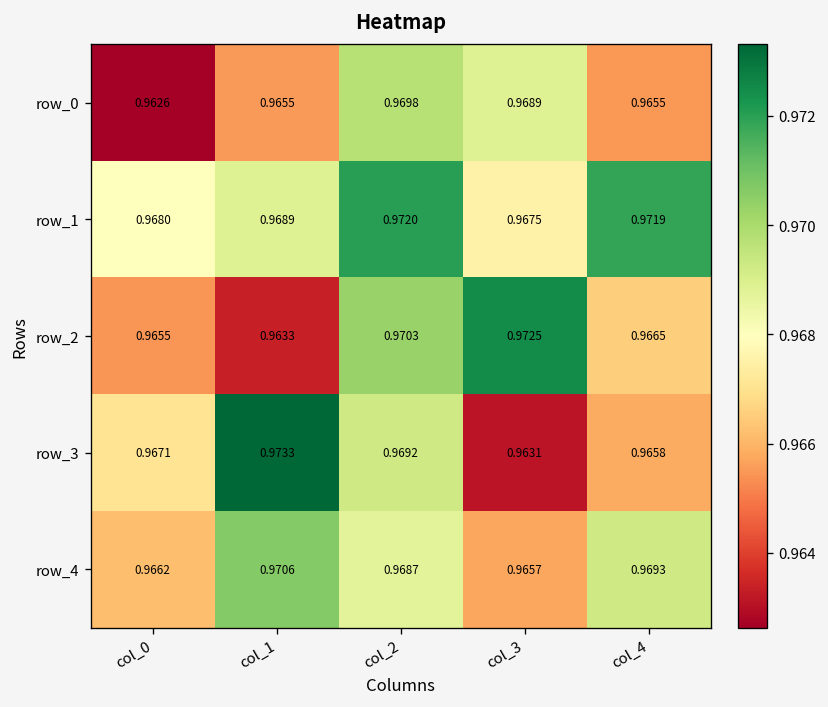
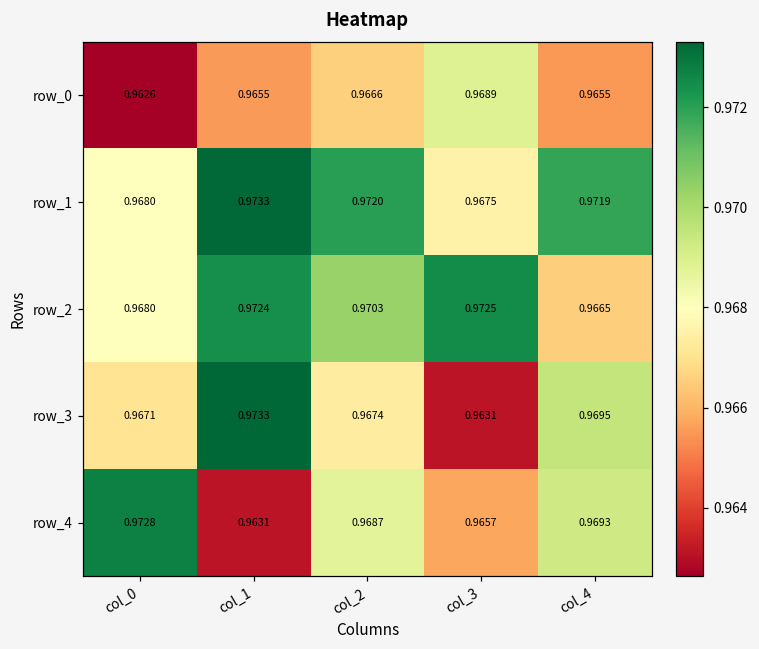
row_0, col_2: 0.9698 -> 0.9666
row_1, col_1: 0.9689 -> 0.9733
row_2, col_0: 0.9655 -> 0.9680
row_2, col_1: 0.9633 -> 0.9724
row_3, col_2: 0.9692 -> 0.9674
row_3, col_4: 0.9658 -> 0.9695
row_4, col_0: 0.9662 -> 0.9728
row_4, col_1: 0.9706 -> 0.9631
